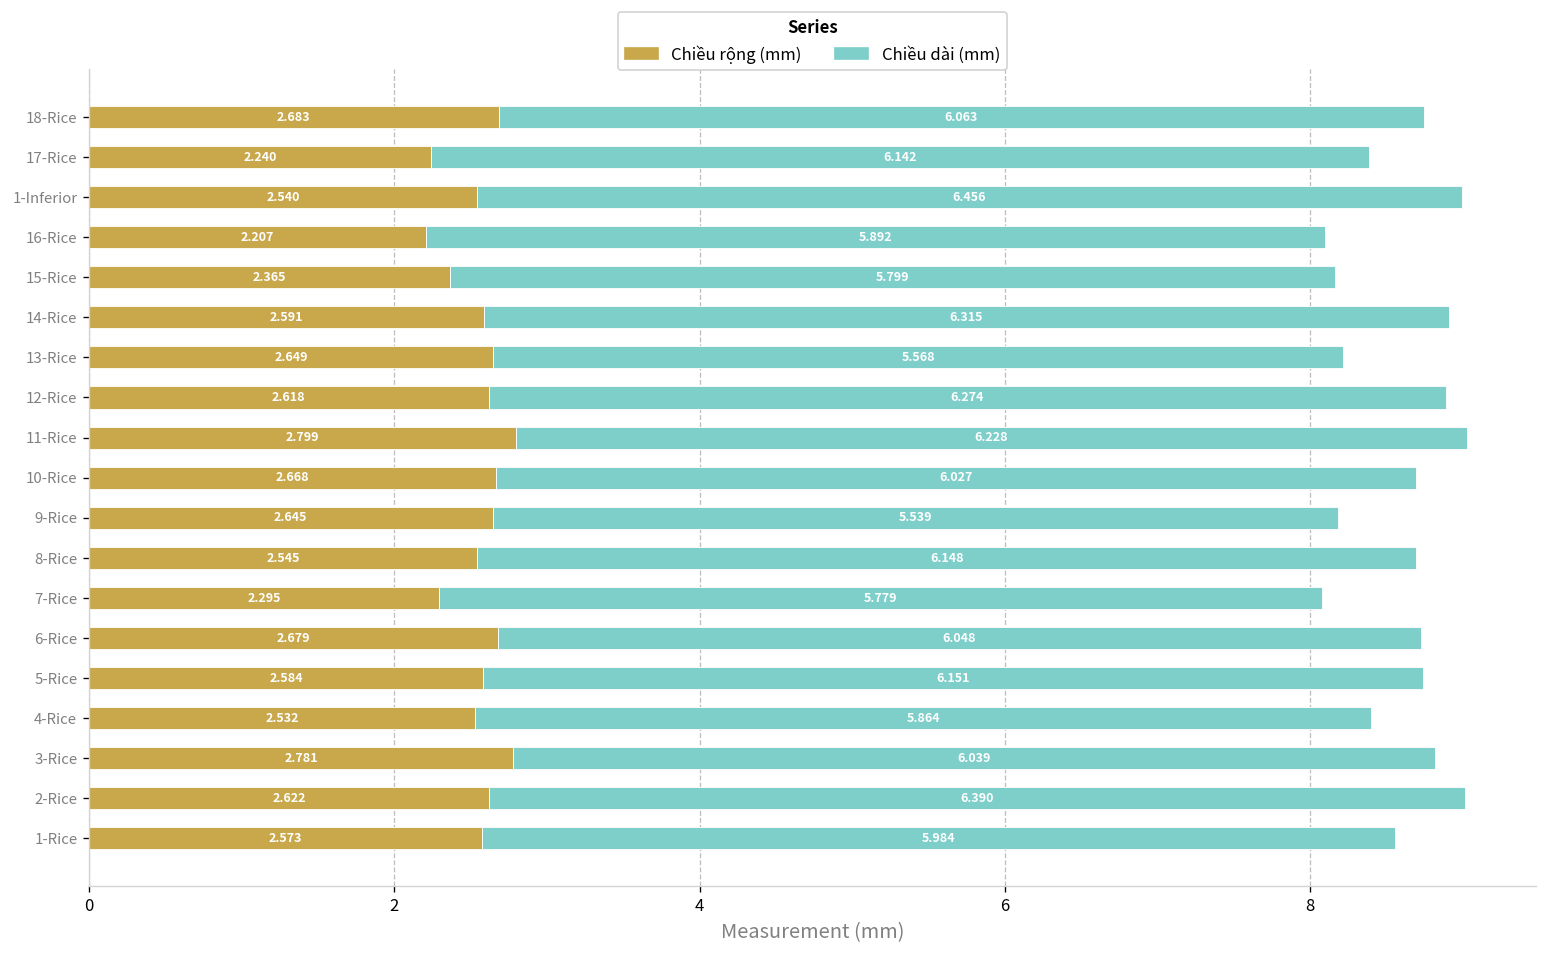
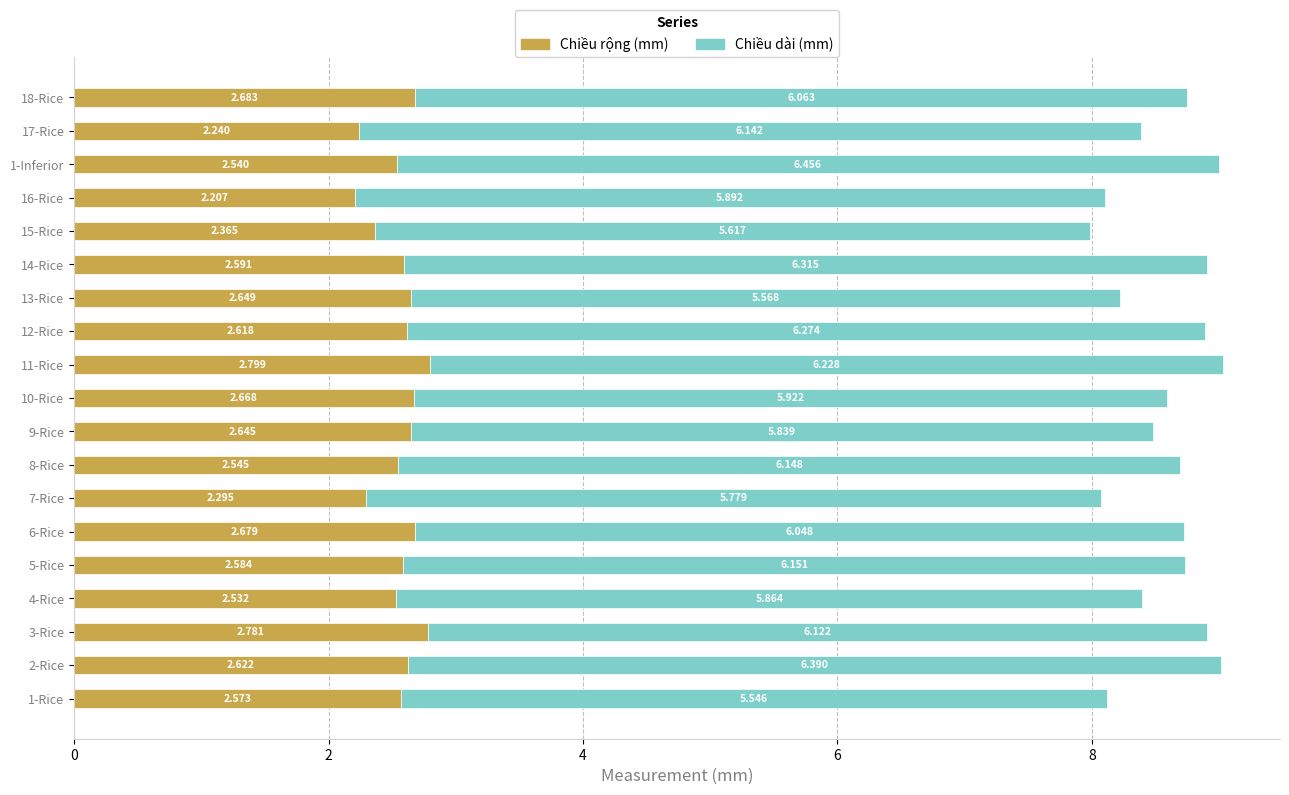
Chiều dài (mm), 15-Rice: 5.799 -> 5.617
Chiều dài (mm), 10-Rice: 6.027 -> 5.922
Chiều dài (mm), 9-Rice: 5.539 -> 5.839
Chiều dài (mm), 3-Rice: 6.039 -> 6.122
Chiều dài (mm), 1-Rice: 5.984 -> 5.546
